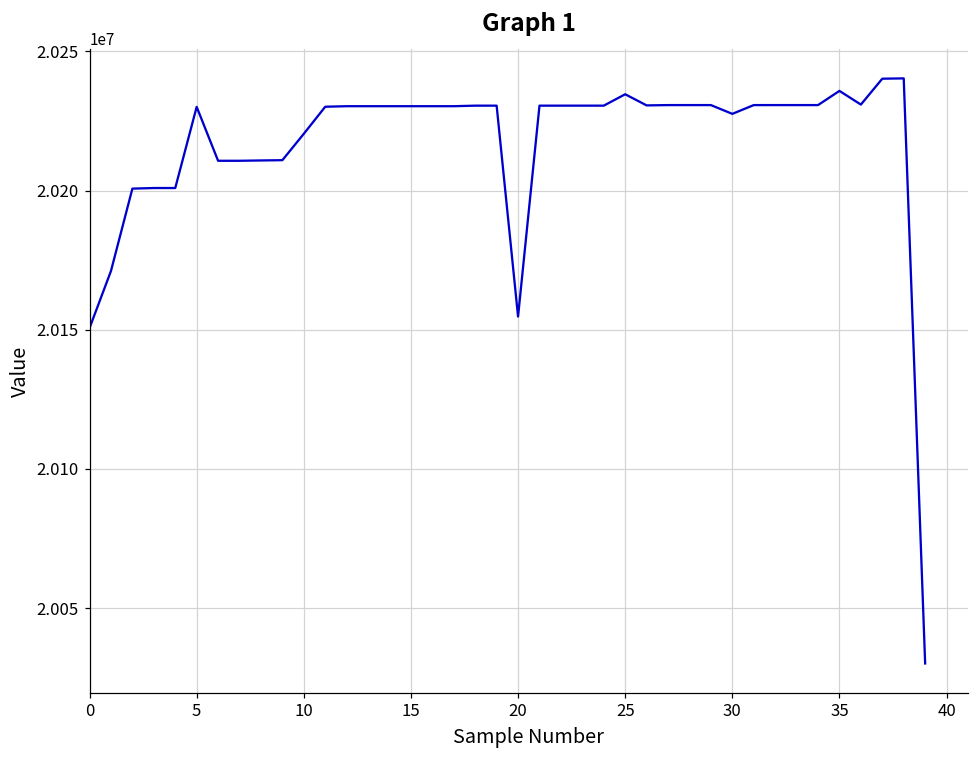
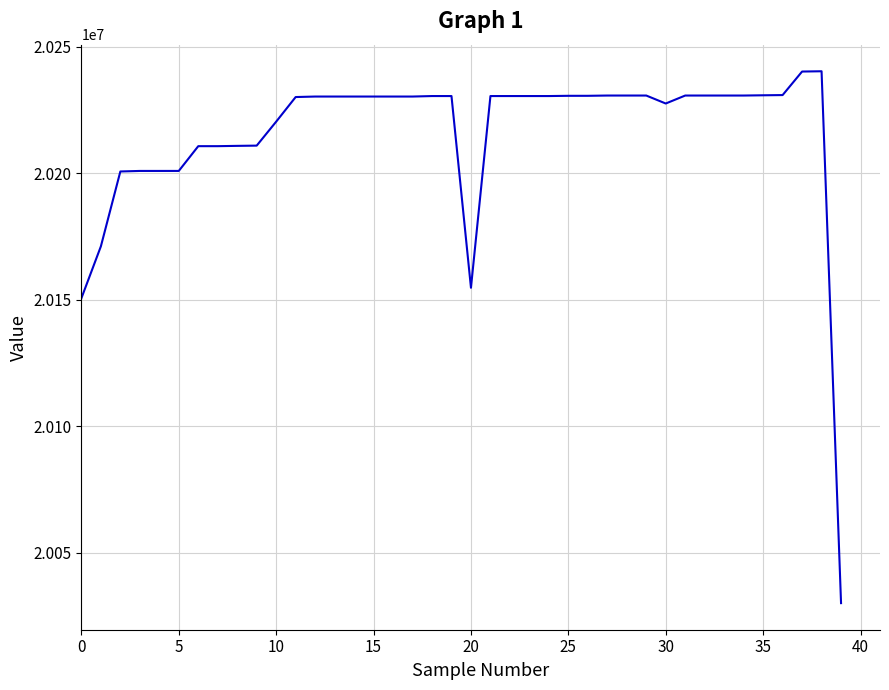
5: 20230000 -> 20201000
25: 20235000 -> 20231000
35: 20236000 -> 20231000
